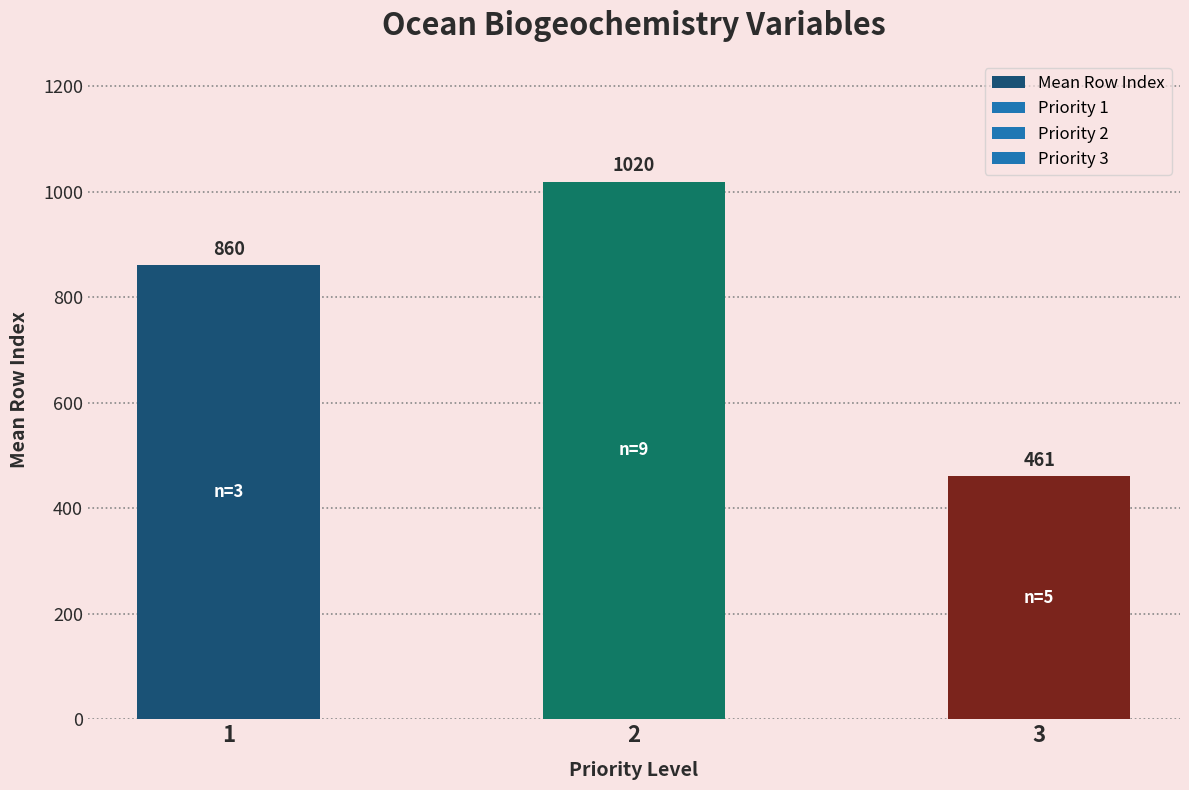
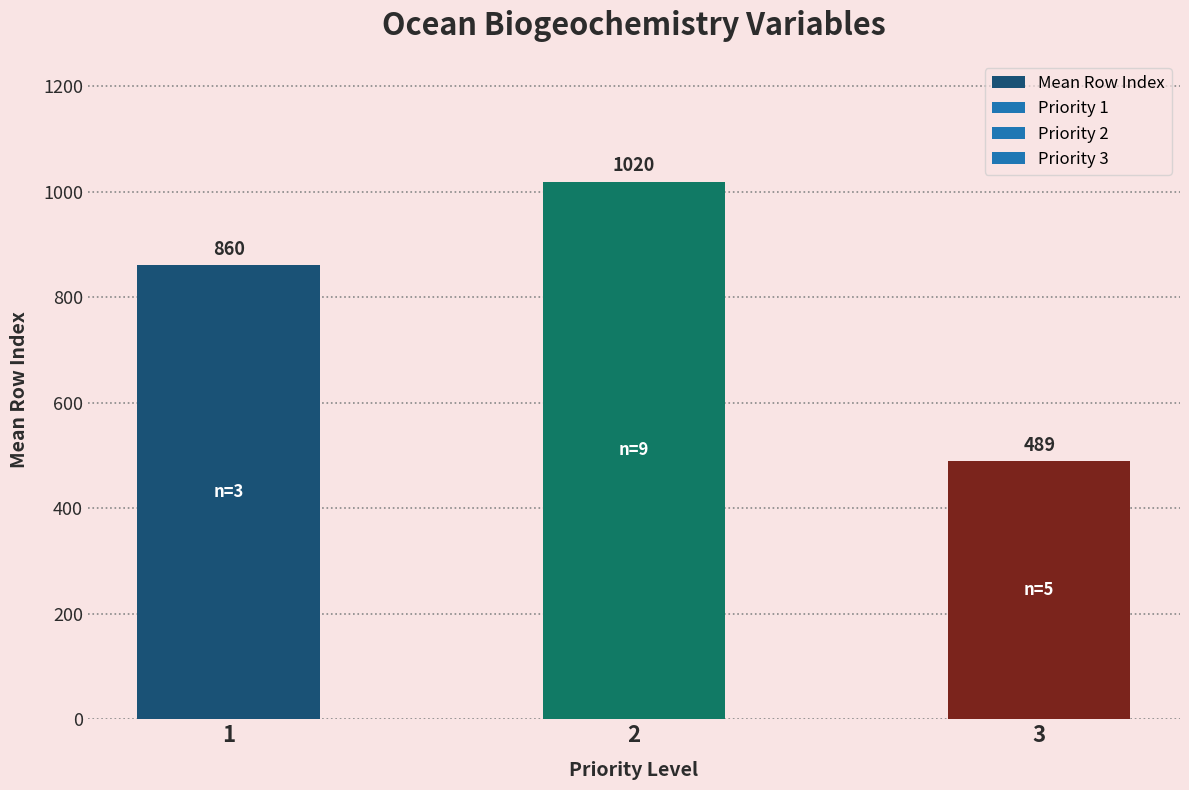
3: 461 -> 489
